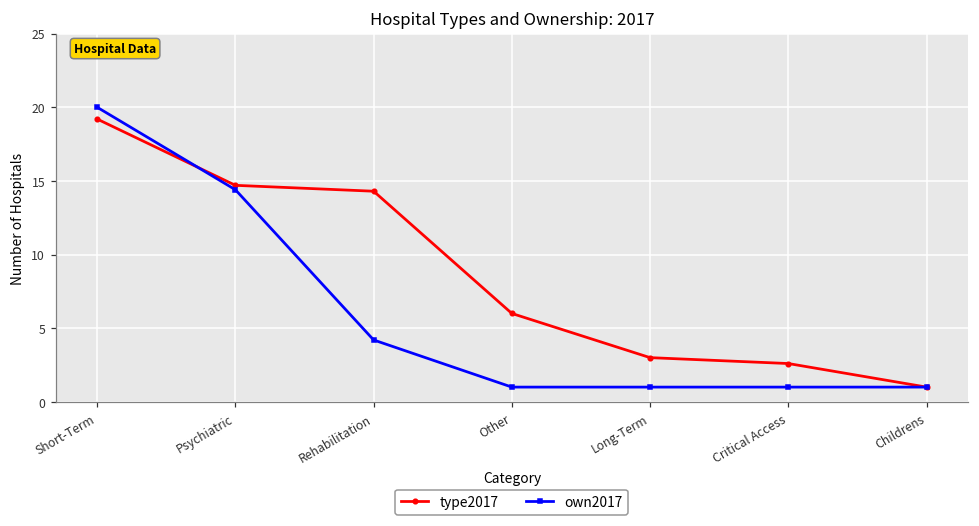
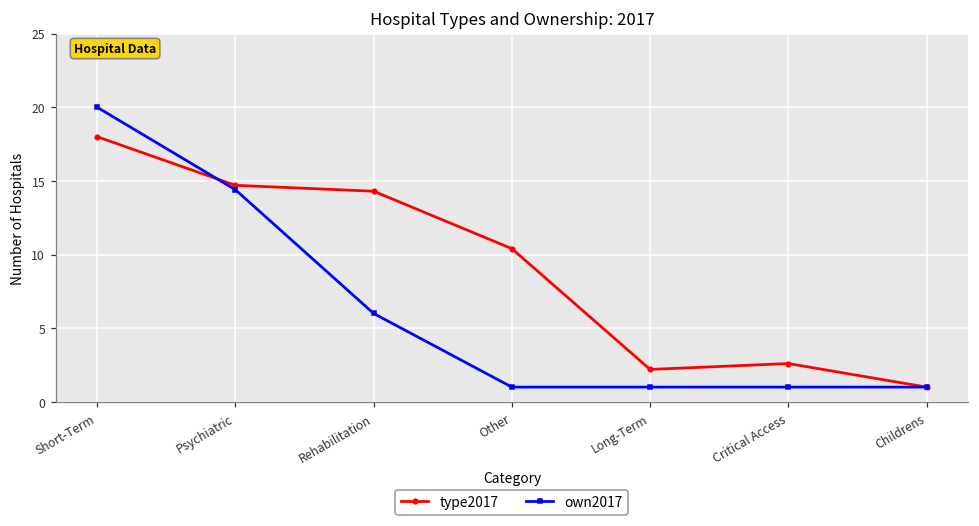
type2017, Short-Term: 19.2 -> 18.0
own2017, Rehabilitation: 4.2 -> 6.0
type2017, Other: 6.0 -> 10.4
type2017, Long-Term: 3.0 -> 2.2
